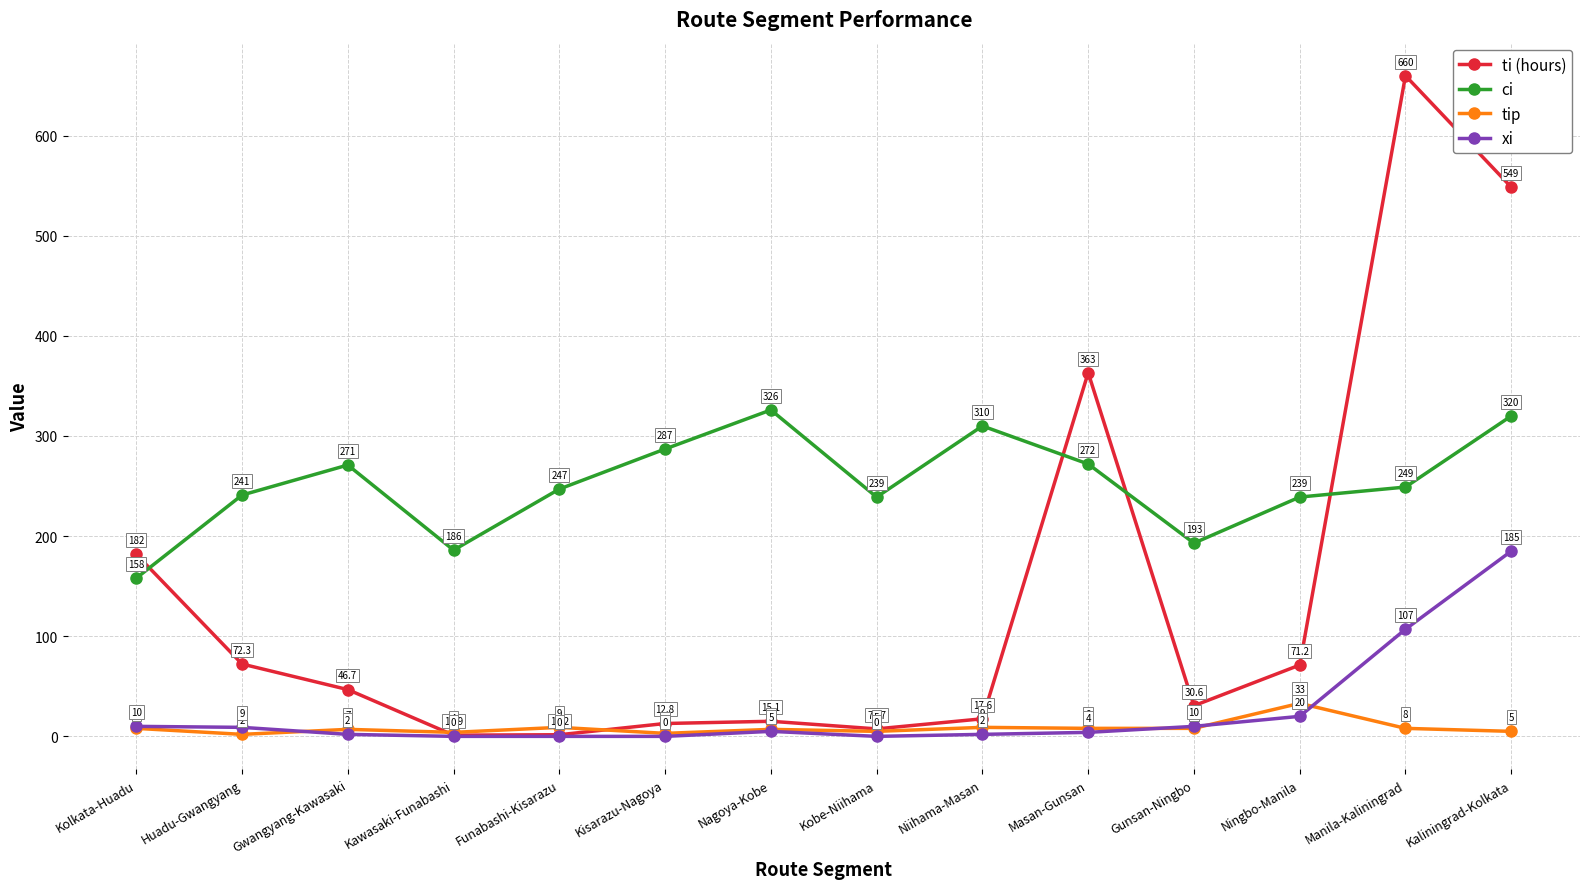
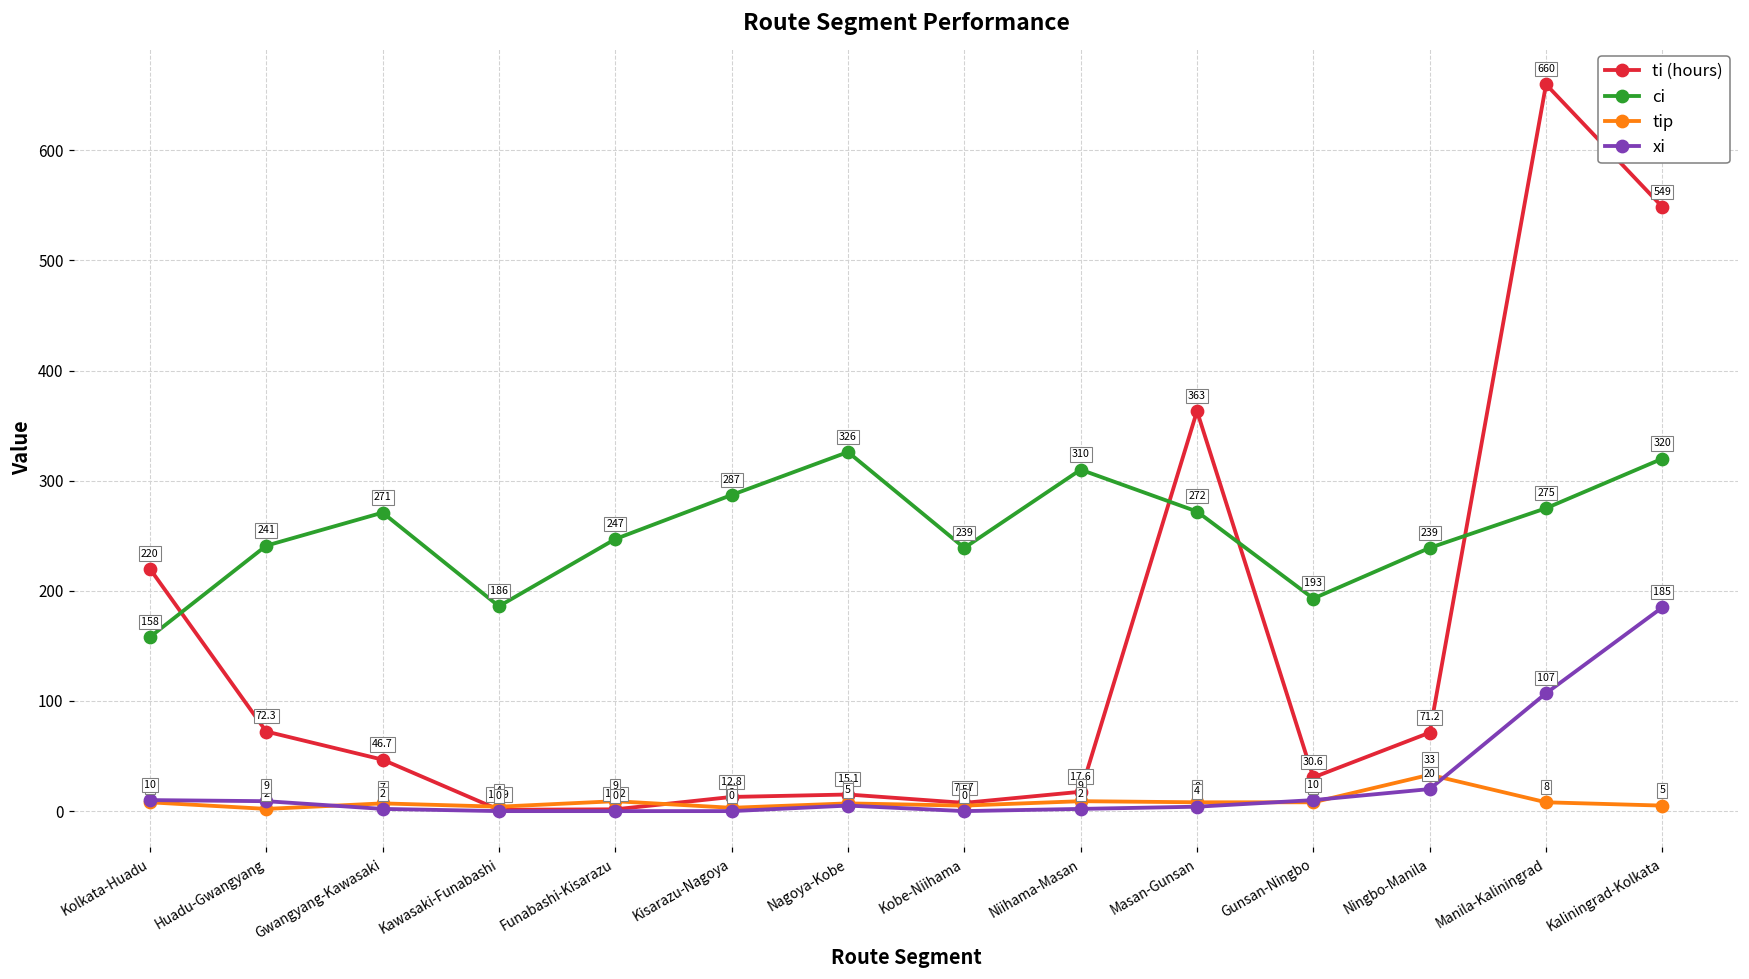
ti (hours), Kolkata-Huadu: 182 -> 220
ci, Manila-Kaliningrad: 249 -> 275
